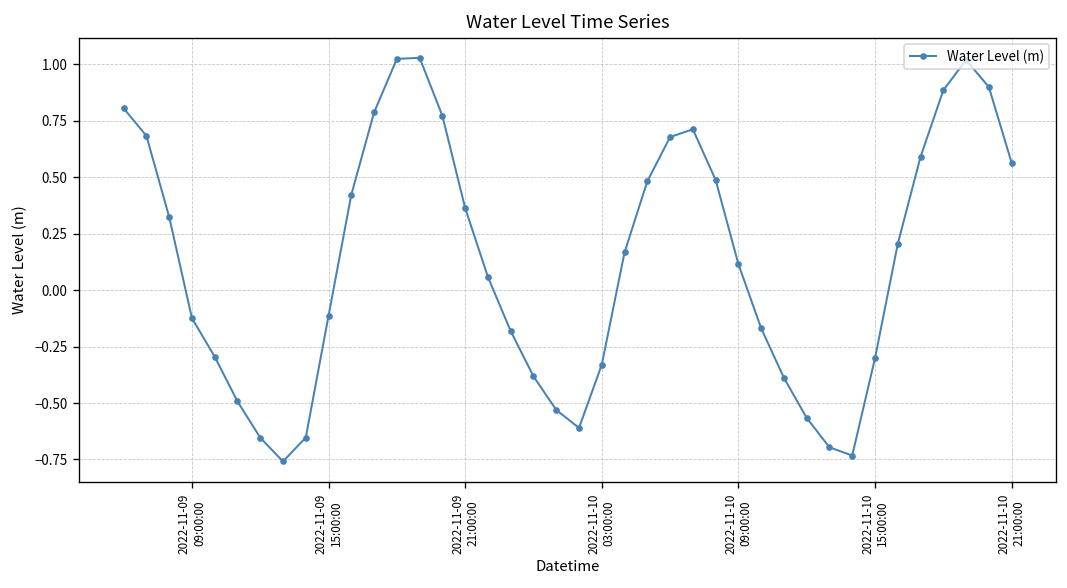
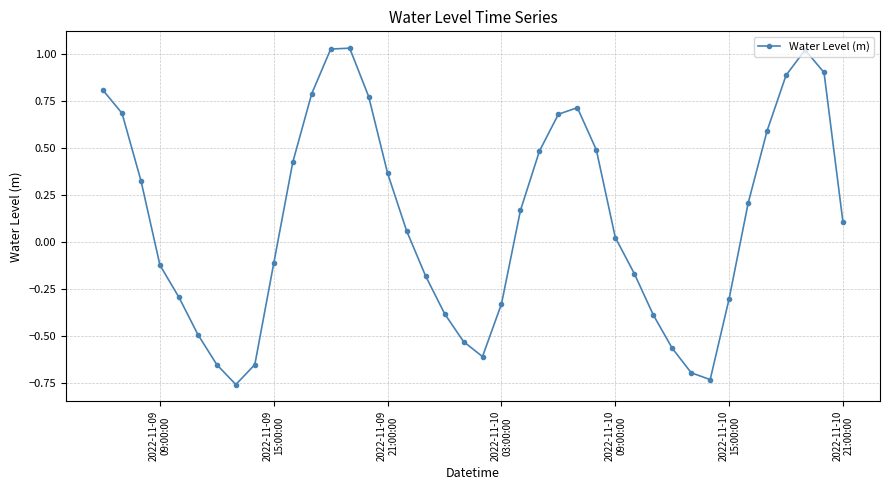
2022-11-10 09:00:00: 0.12 -> 0.02
2022-11-10 21:00:00: 0.56 -> 0.10
